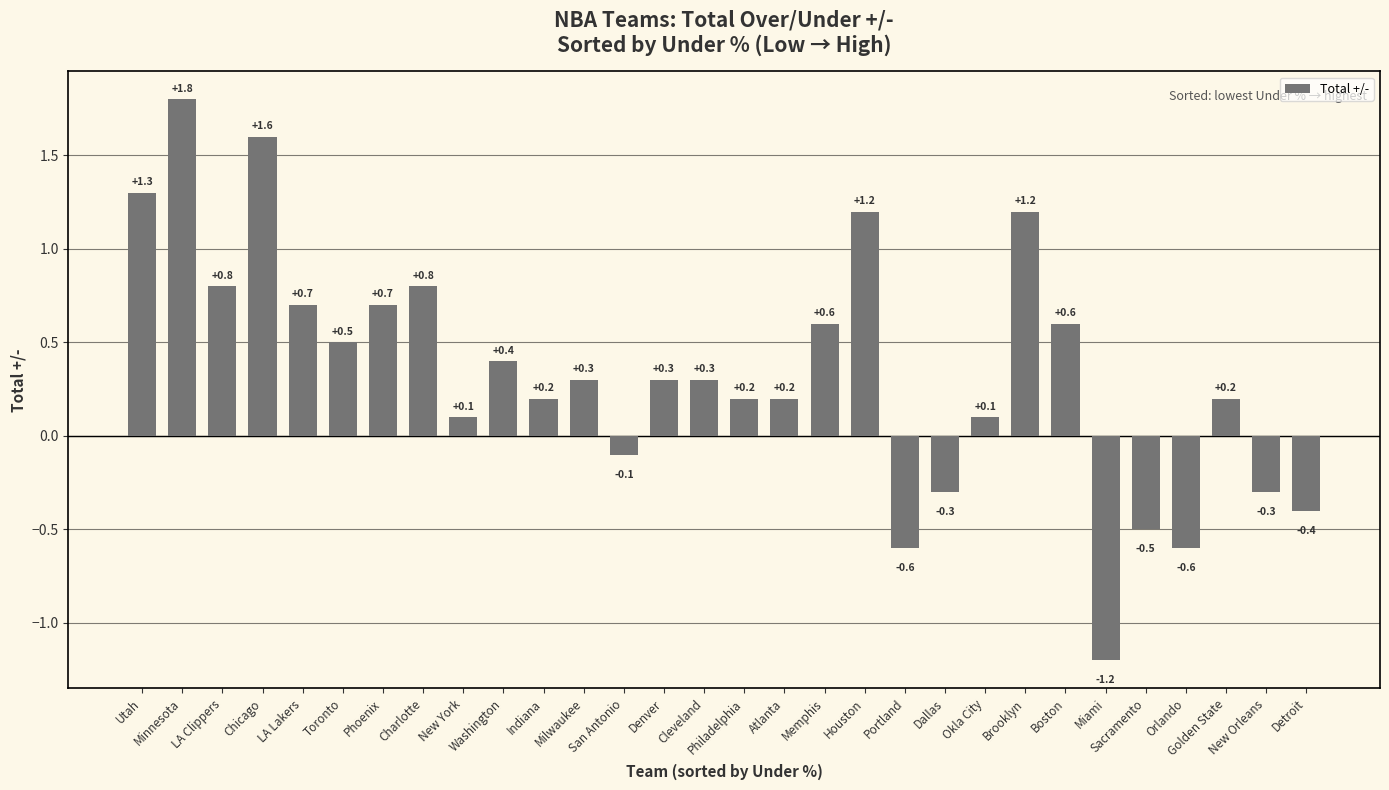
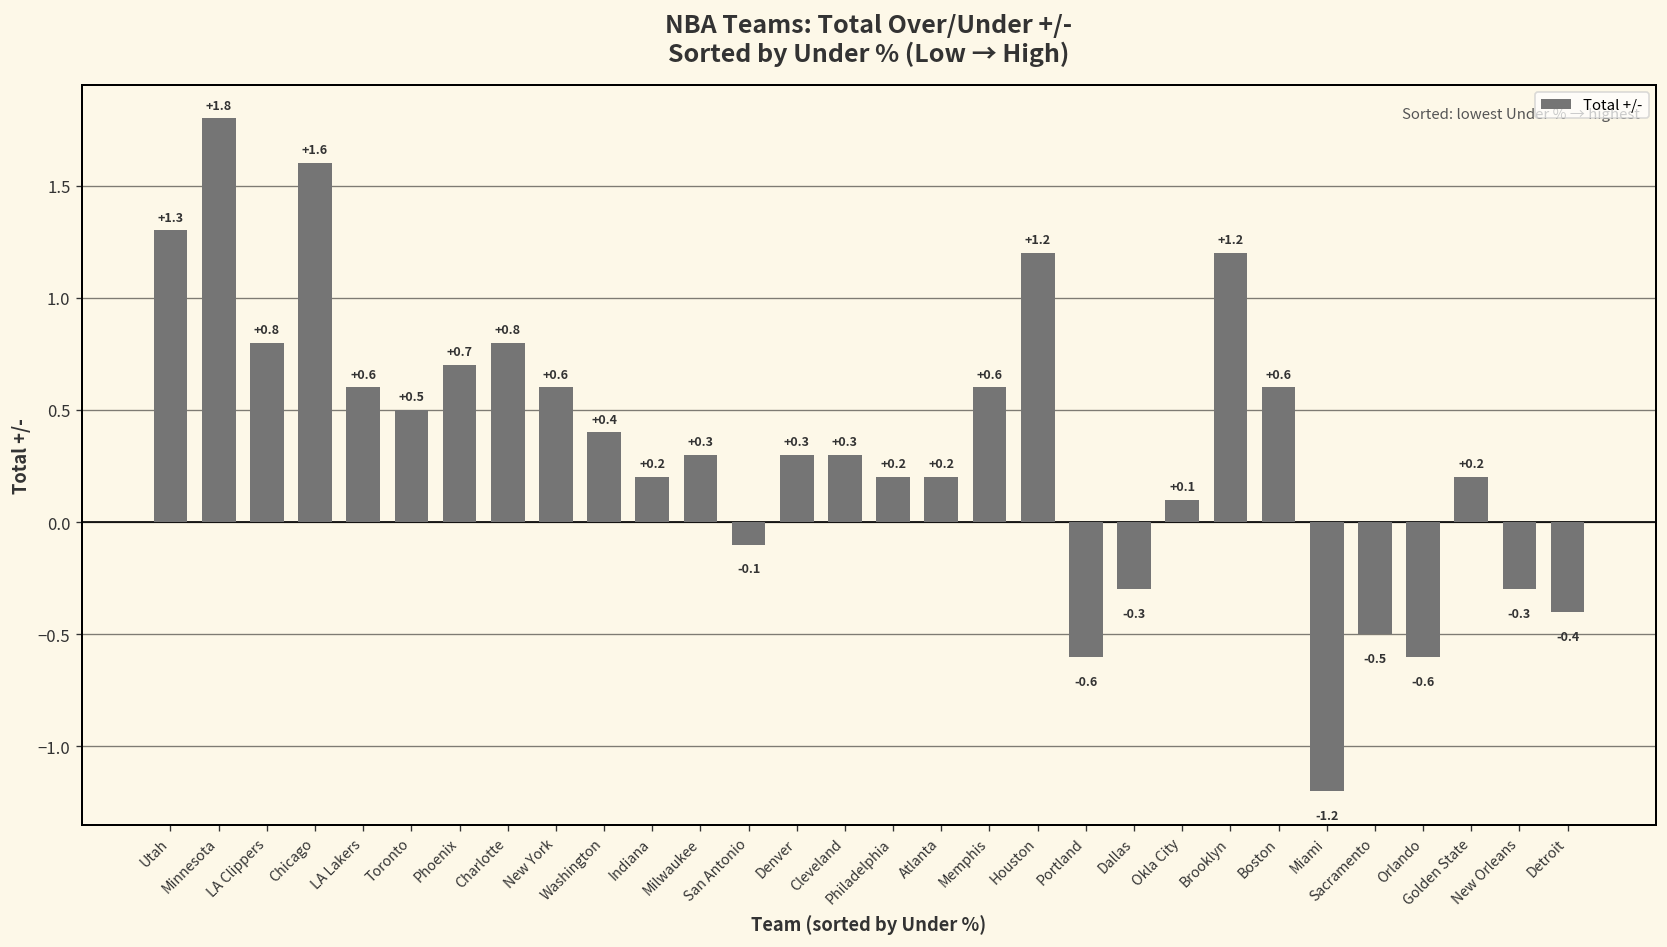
LA Lakers: +0.7 -> +0.6
New York: +0.1 -> +0.6
